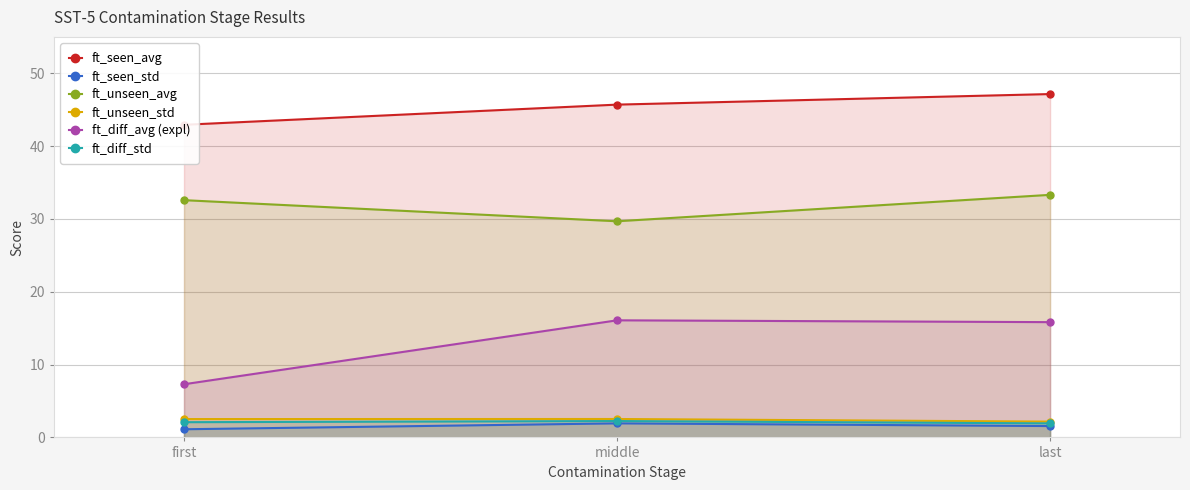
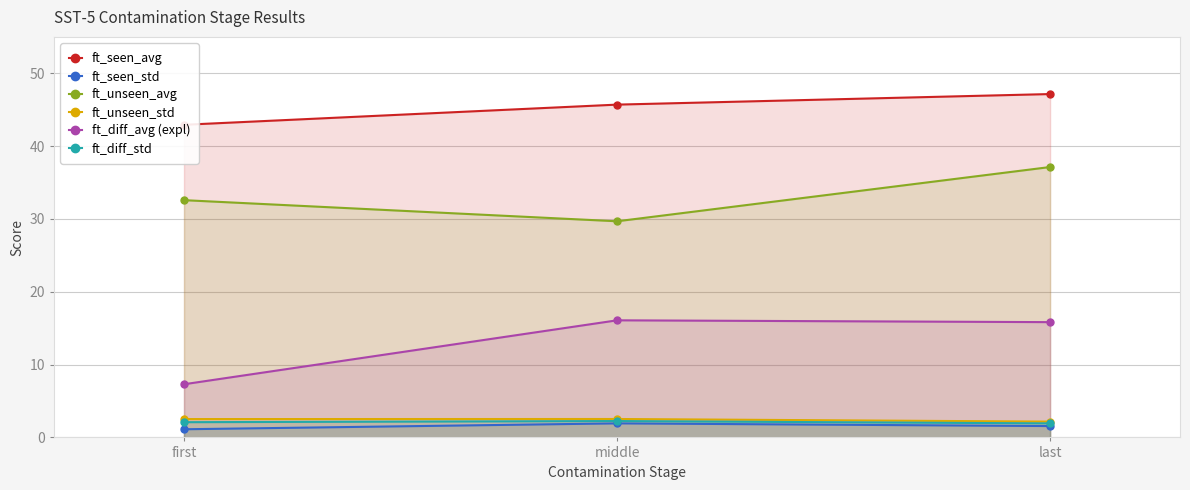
ft_unseen_avg, last: 33 -> 37
